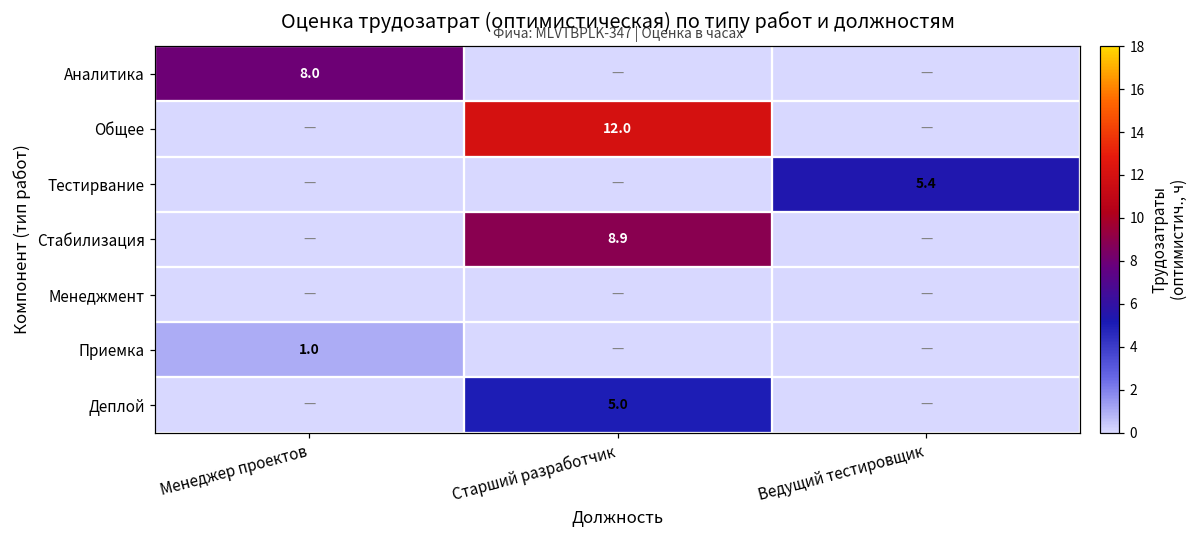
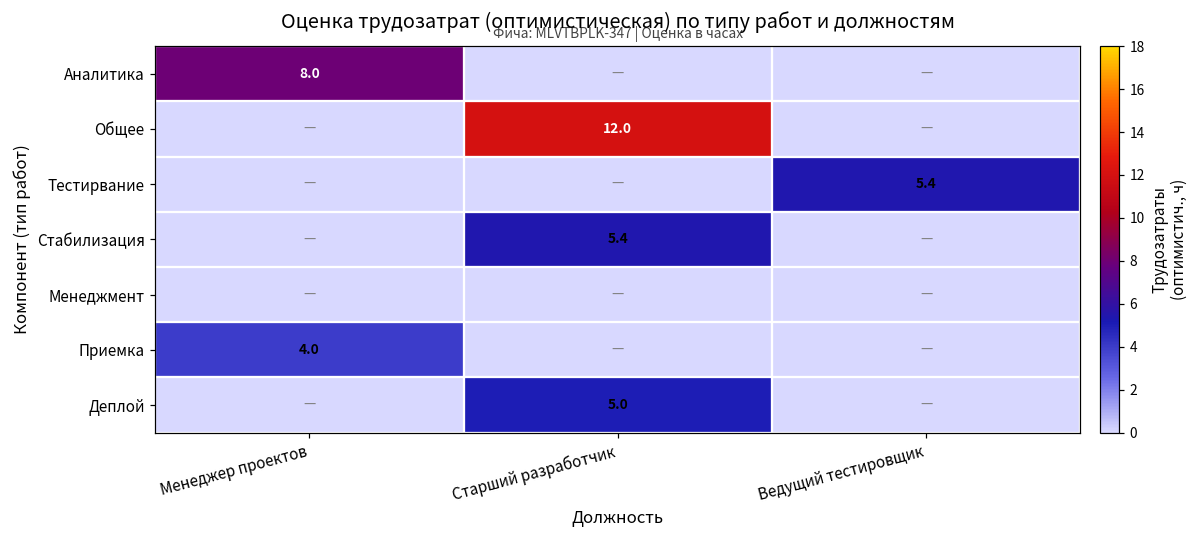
Стабилизация, Старший разработчик: 8.9 -> 5.4
Приемка, Менеджер проектов: 1.0 -> 4.0
